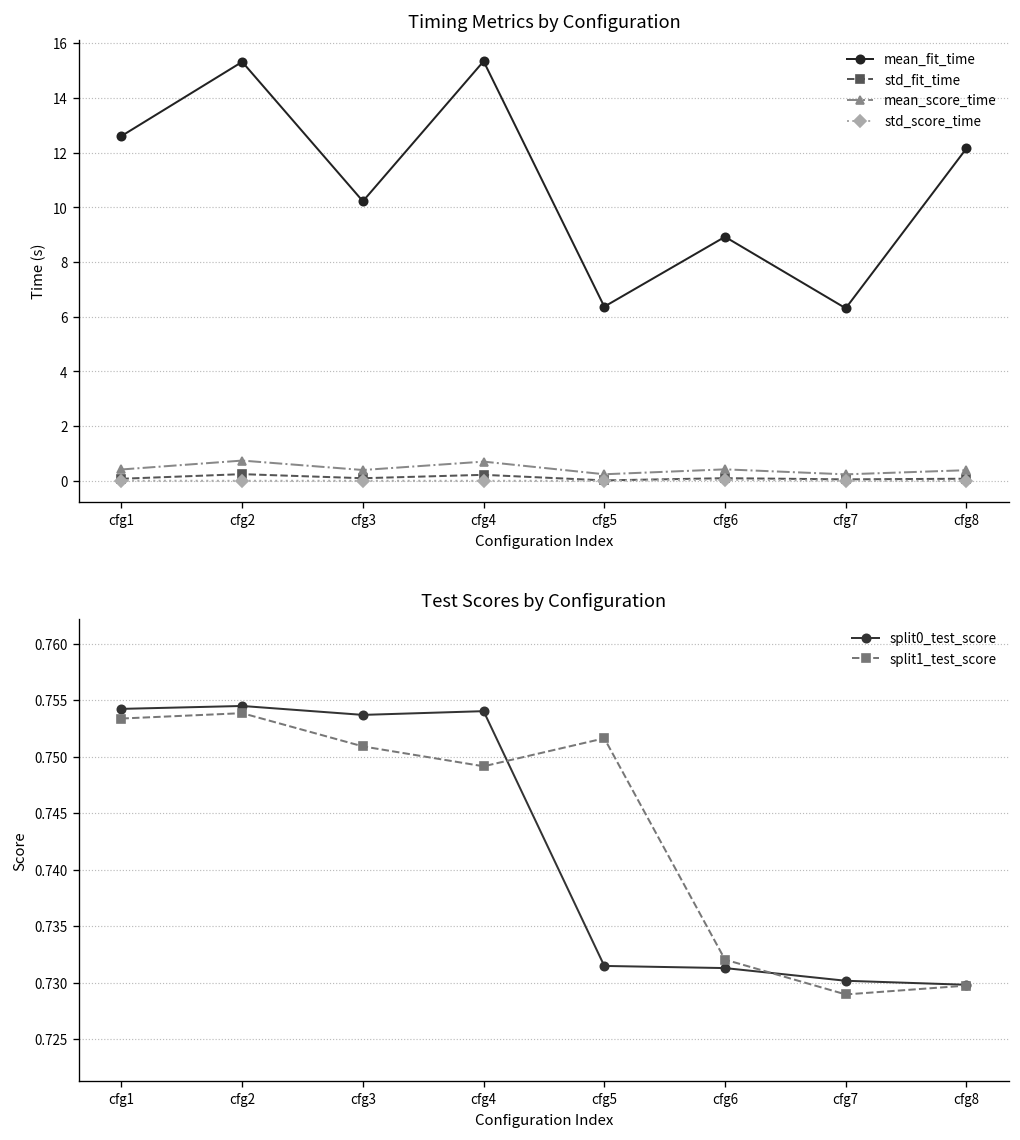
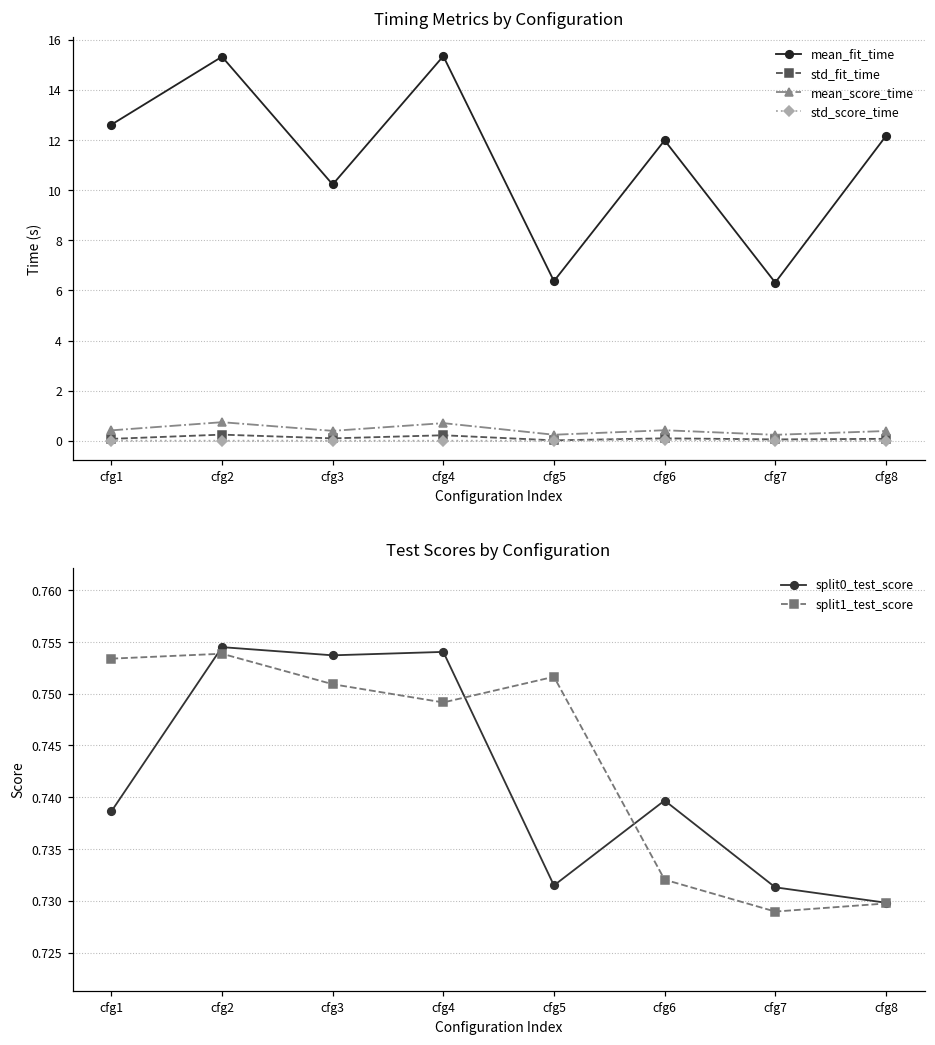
Timing Metrics by Configuration, mean_fit_time, cfg6: 8.9 -> 12.0
Test Scores by Configuration, split0_test_score, cfg1: 0.754 -> 0.739
Test Scores by Configuration, split0_test_score, cfg6: 0.731 -> 0.740
Test Scores by Configuration, split0_test_score, cfg7: 0.730 -> 0.731
